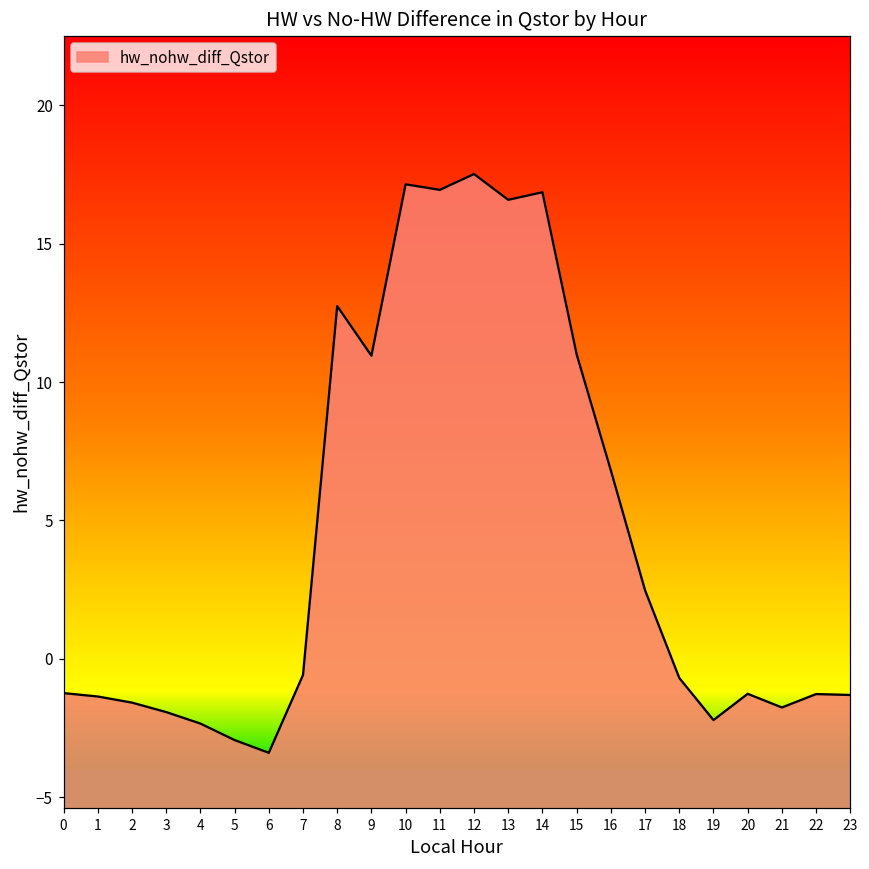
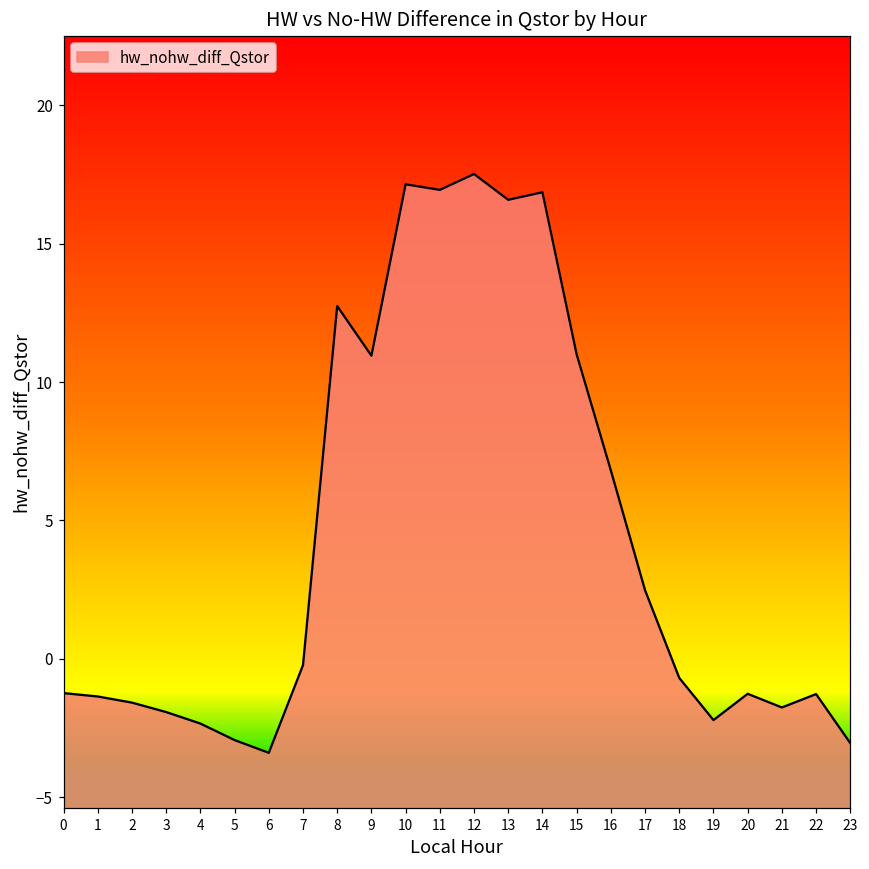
7: -0.6 -> -0.2
23: -1.3 -> -3.0
